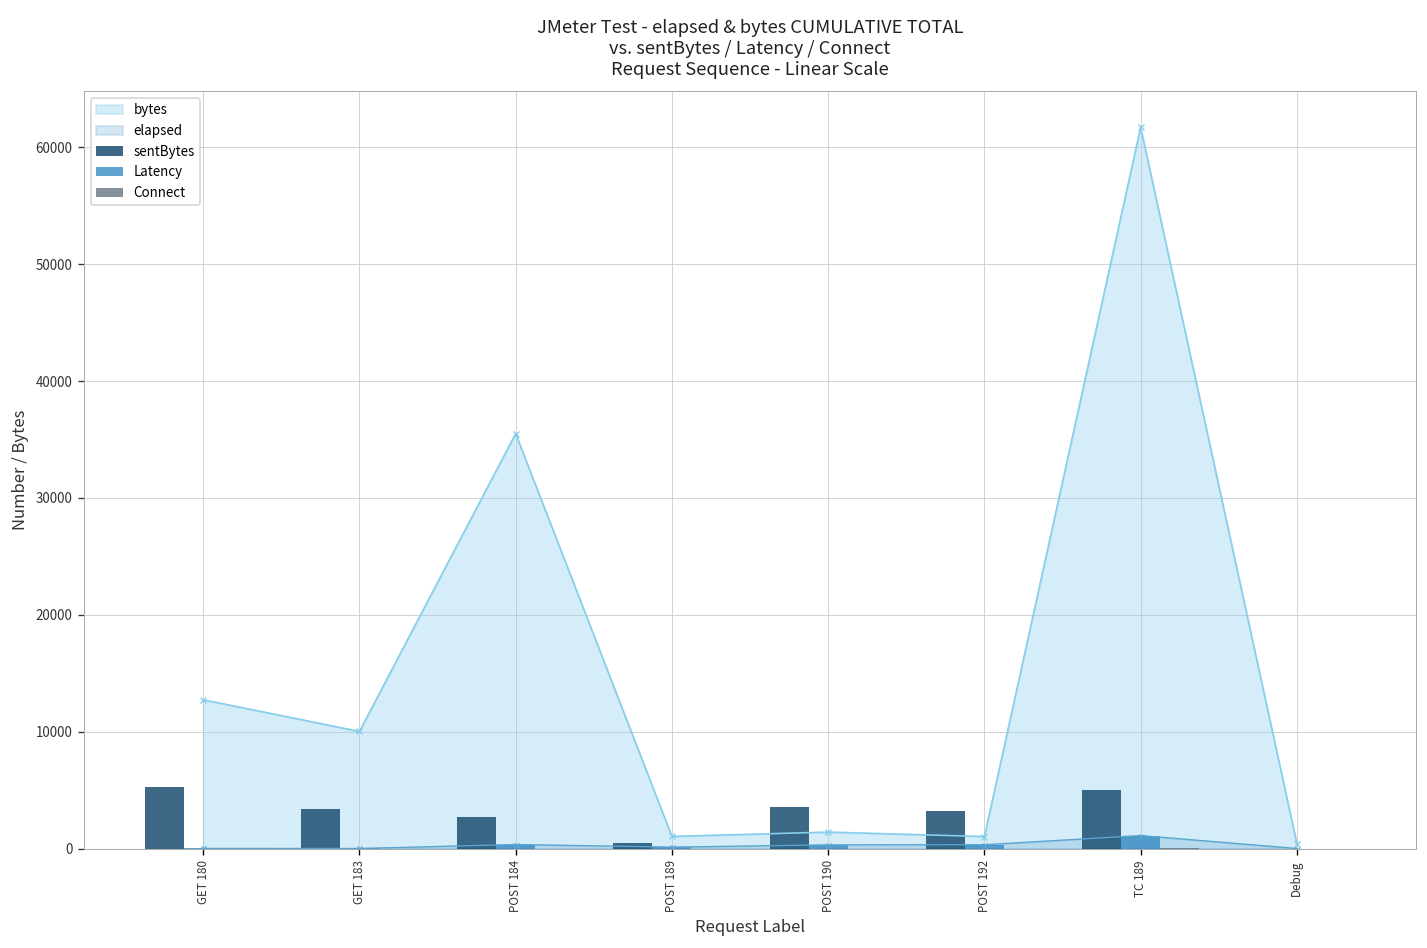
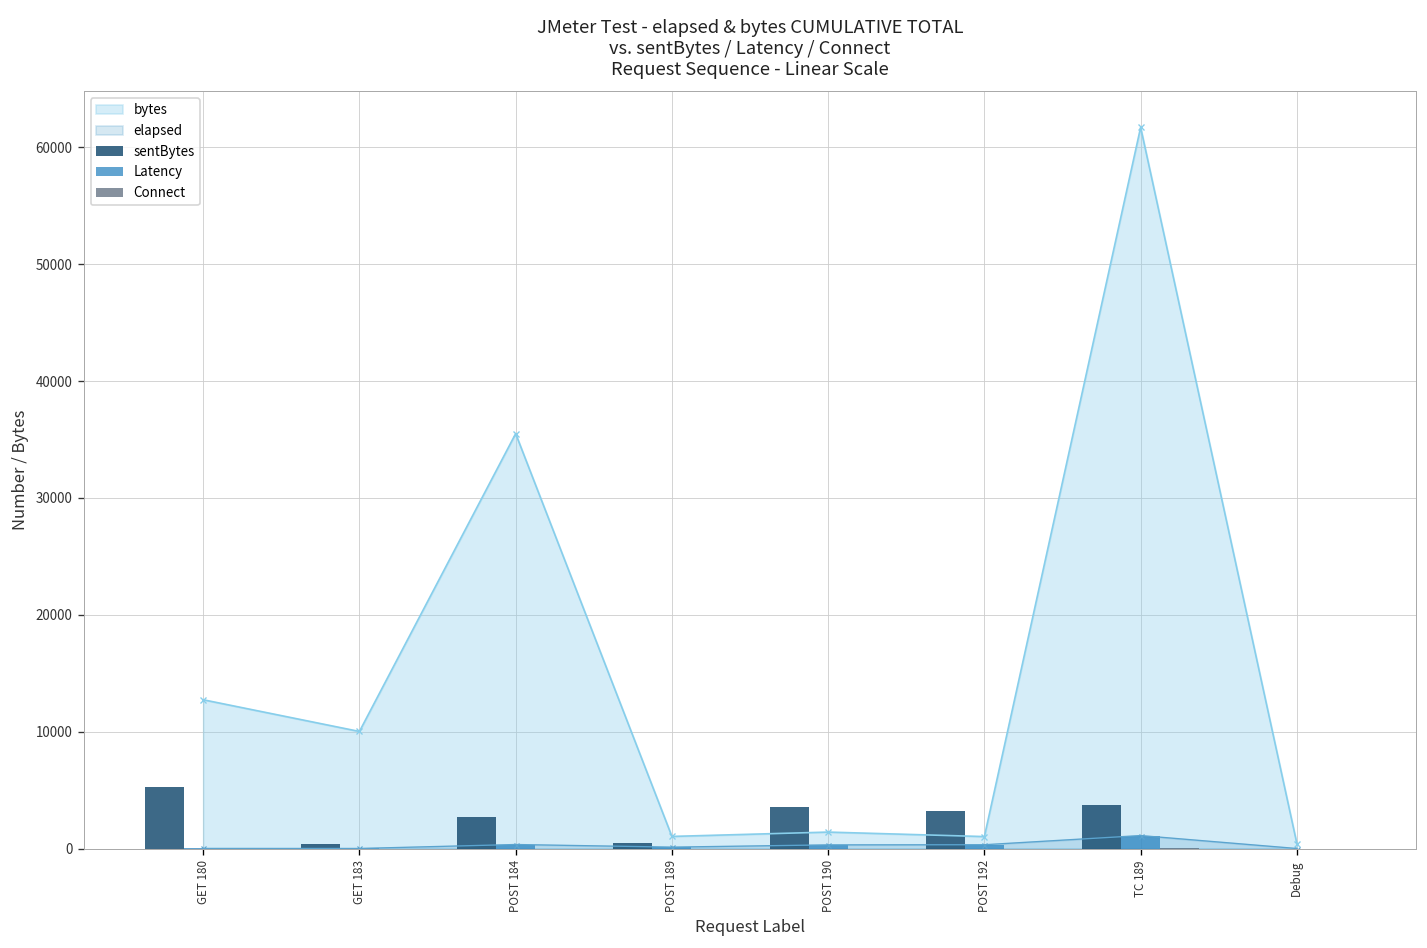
sentBytes, GET 183: 3000 -> 0
sentBytes, TC 189: 5000 -> 4000
